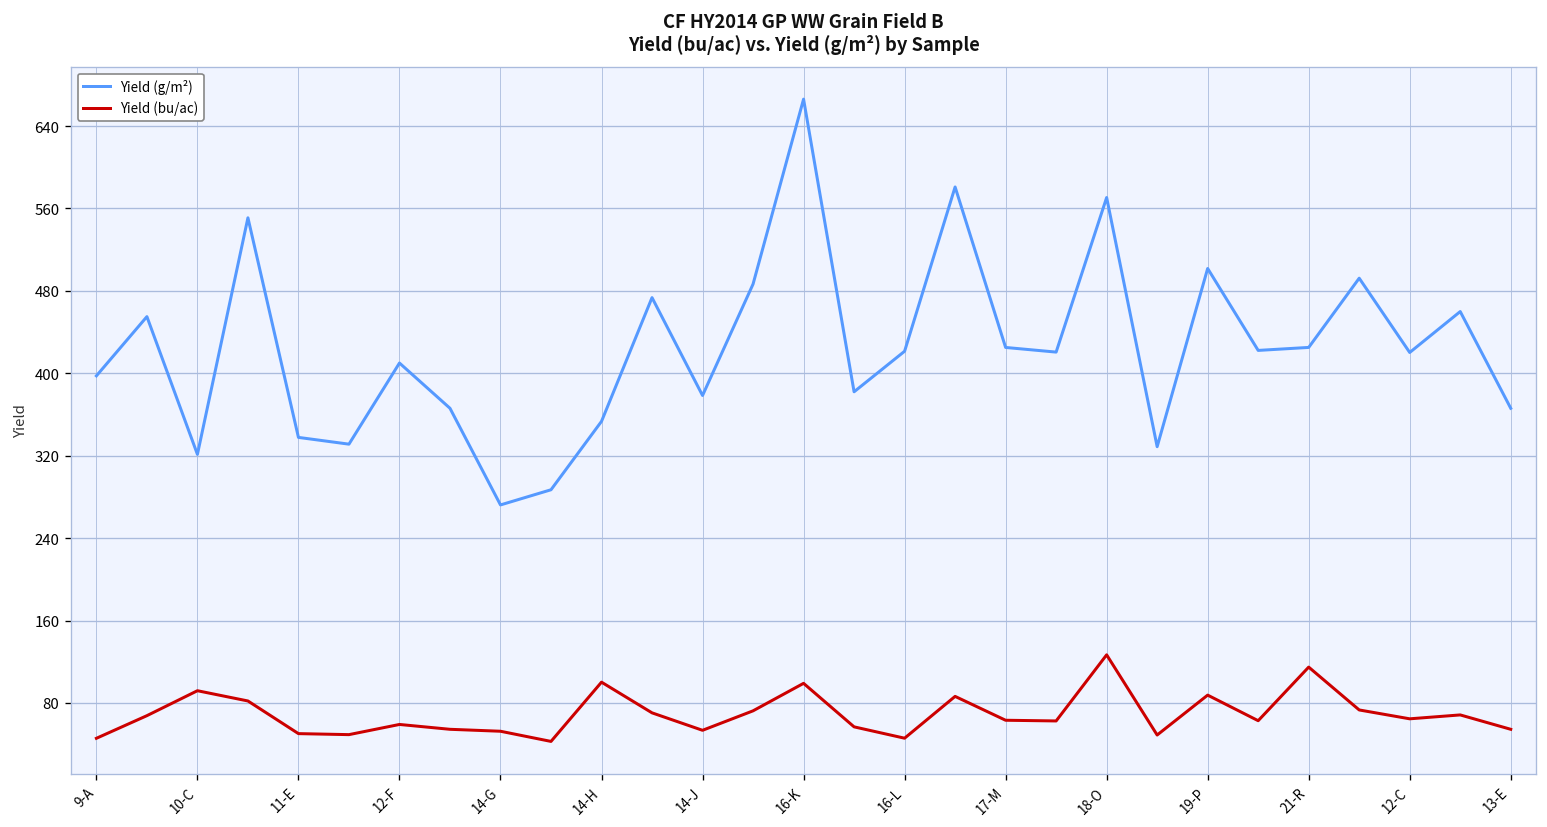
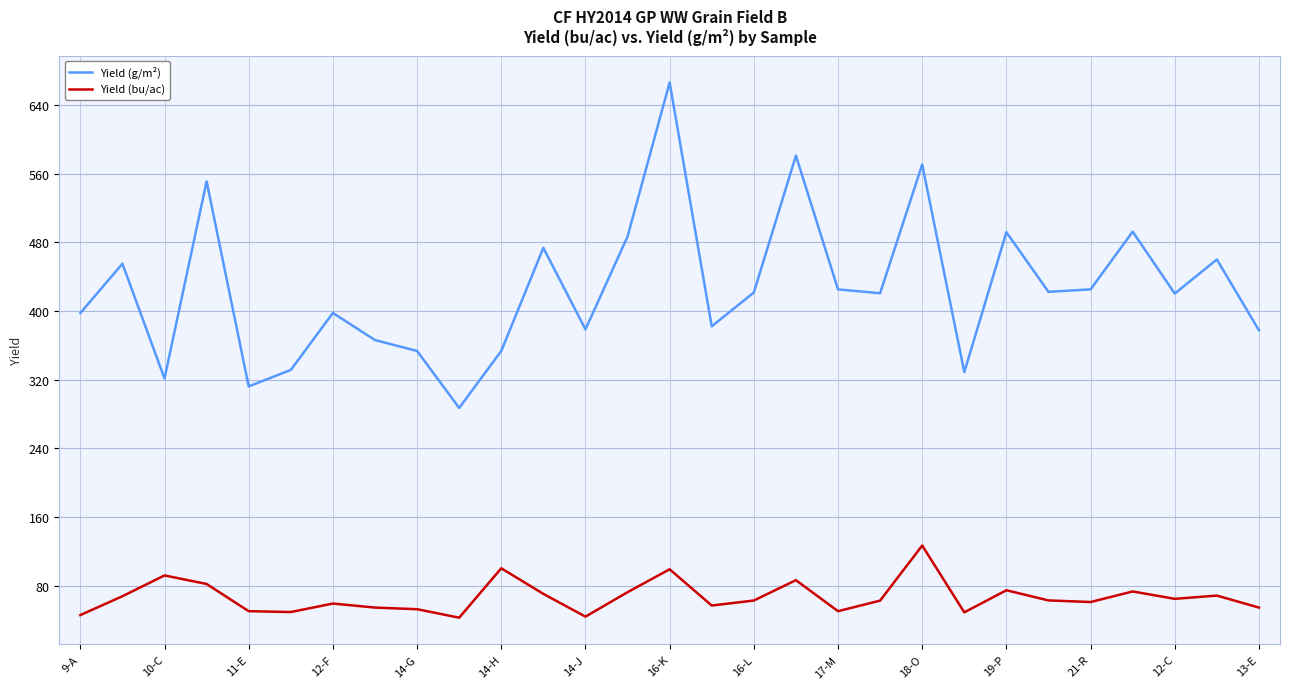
Yield (g/m²), 11-E: 340 -> 310
Yield (g/m²), 12-F: 410 -> 400
Yield (g/m²), 14-G: 270 -> 350
Yield (bu/ac), 14-J: 50 -> 40
Yield (bu/ac), 16-L: 50 -> 60
Yield (bu/ac), 17-M: 60 -> 50
Yield (g/m²), 19-P: 500 -> 490
Yield (bu/ac), 19-P: 90 -> 70
Yield (bu/ac), 21-R: 110 -> 60
Yield (g/m²), 13-E: 370 -> 380
